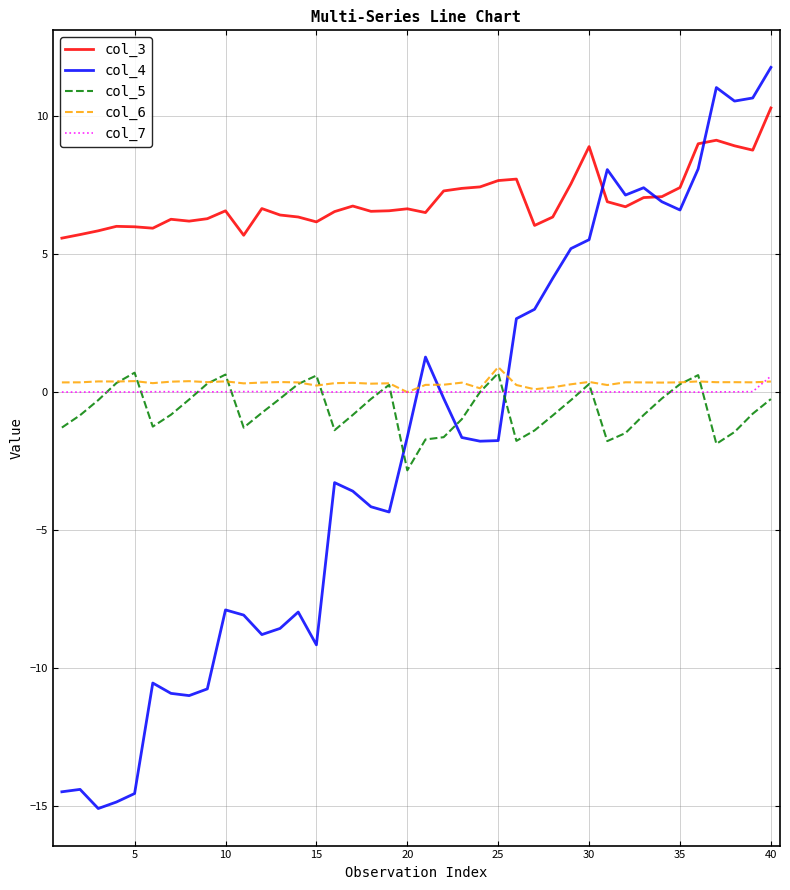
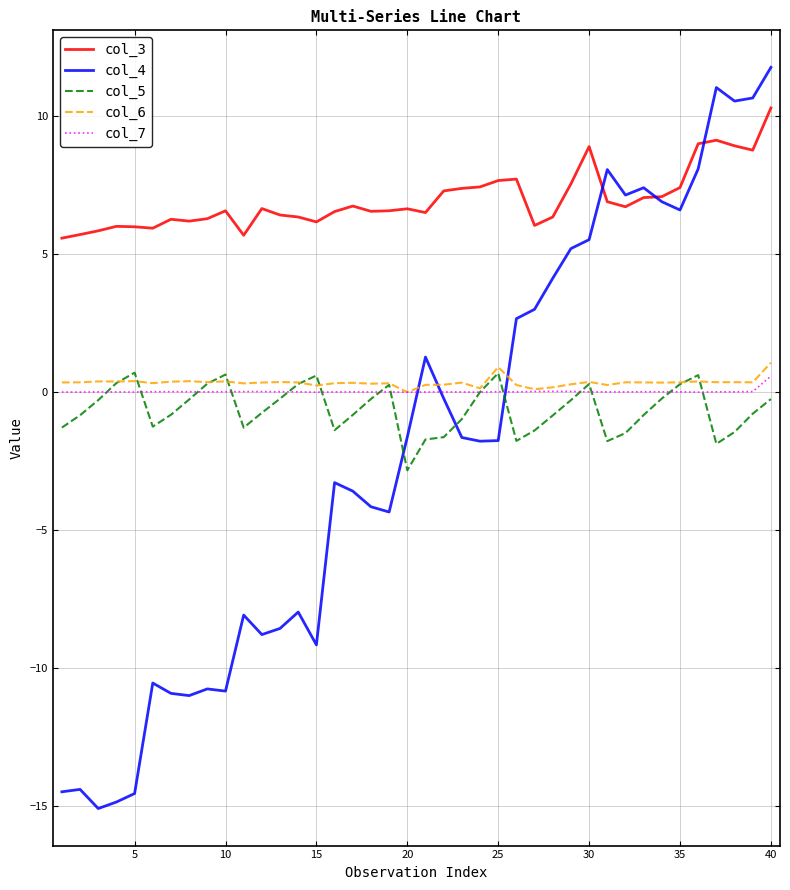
col_4, 10: -7.9 -> -10.8
col_6, 40: 0.4 -> 1.1
